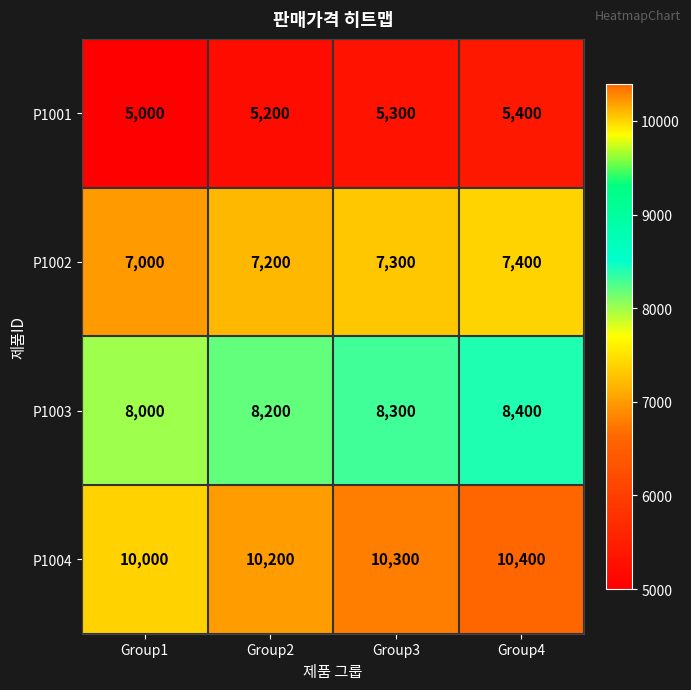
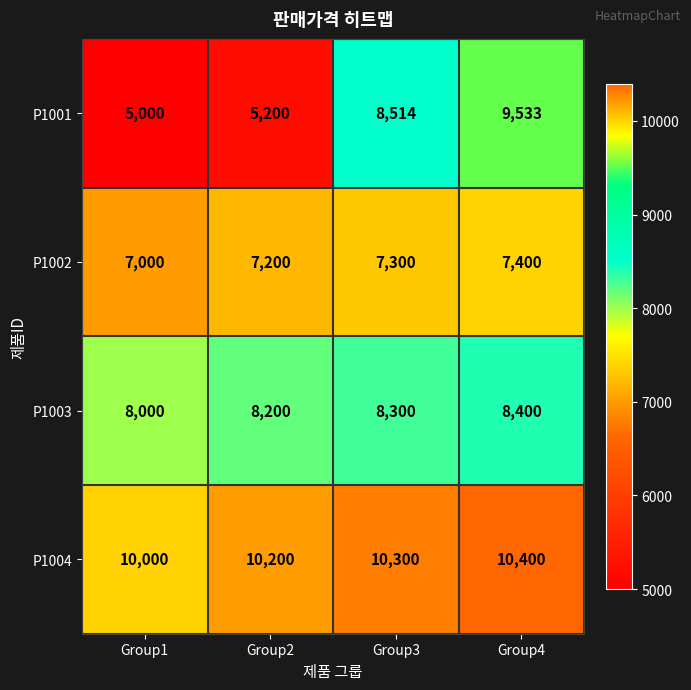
P1001, Group3: 5,300 -> 8,514
P1001, Group4: 5,400 -> 9,533
